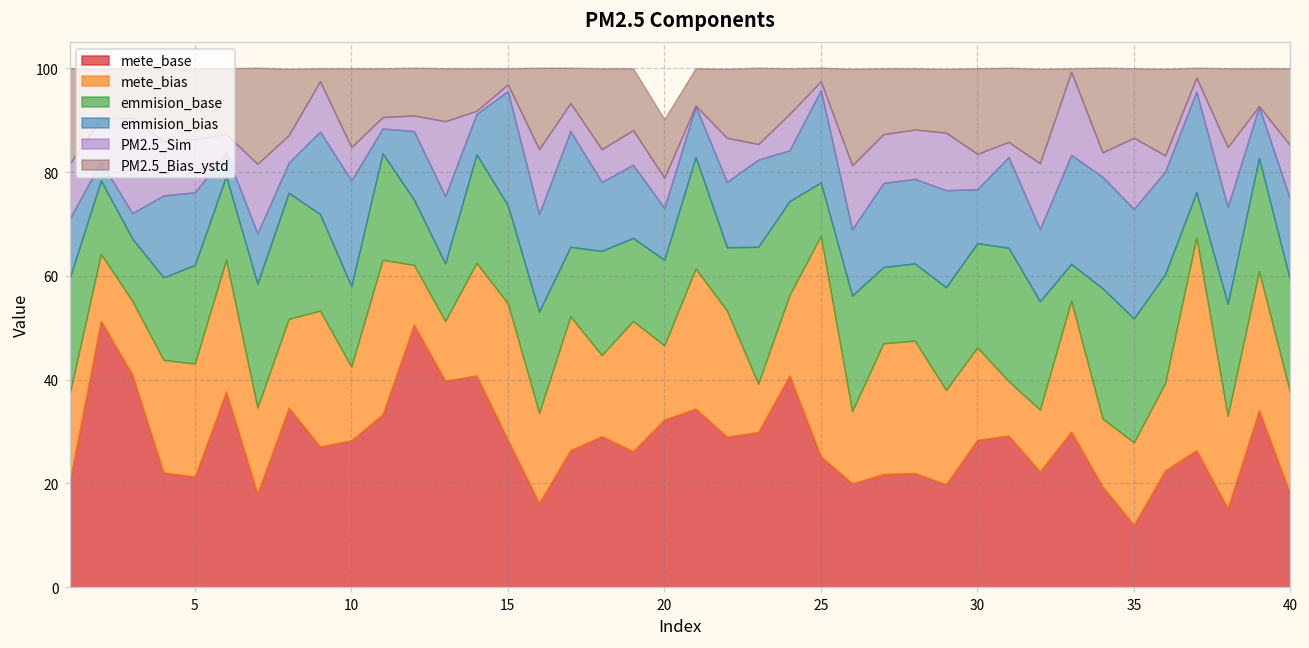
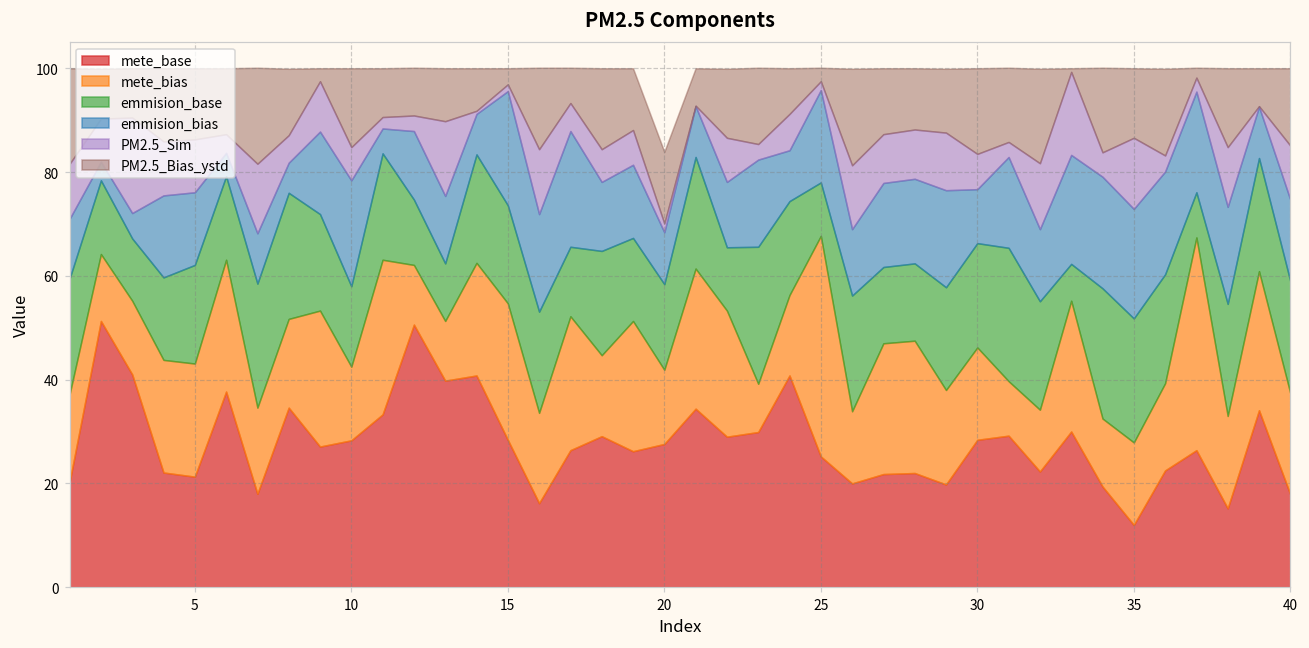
mete_base, 20: 32 -> 28
PM2.5_Sim, 20: 6 -> 2
PM2.5_Bias_ystd, 20: 11 -> 14
